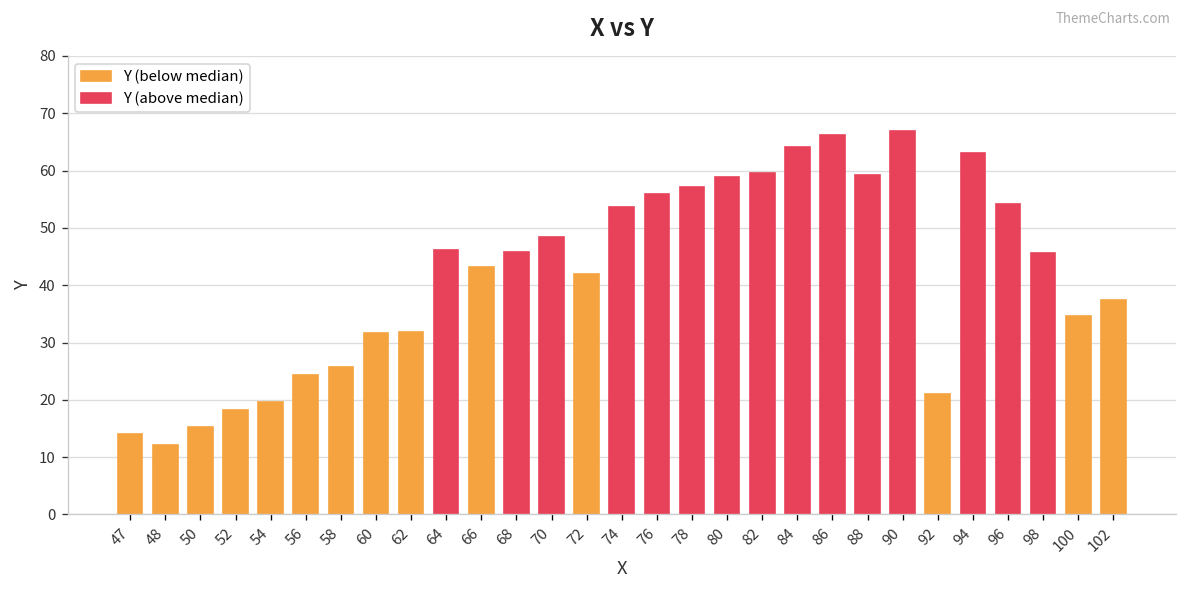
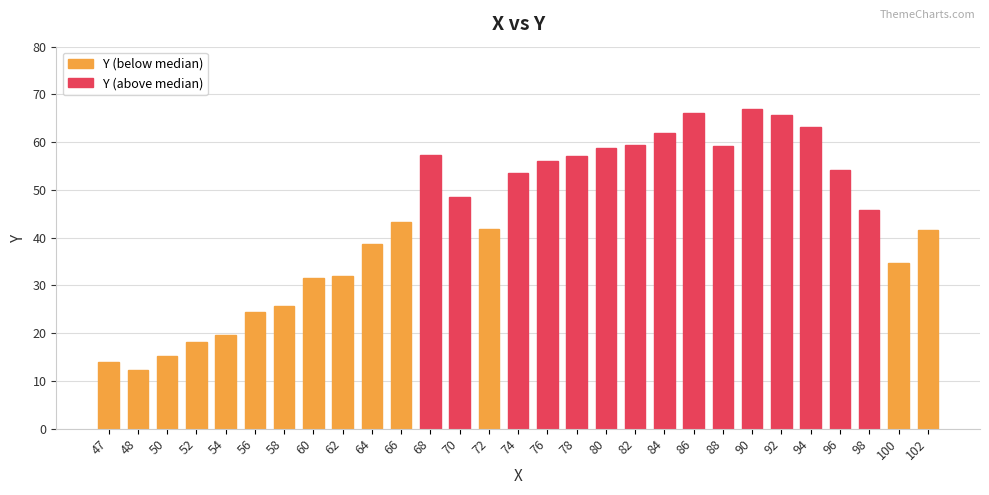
64: 46 -> 39
68: 46 -> 57
84: 64 -> 62
92: 21 -> 66
102: 38 -> 42
